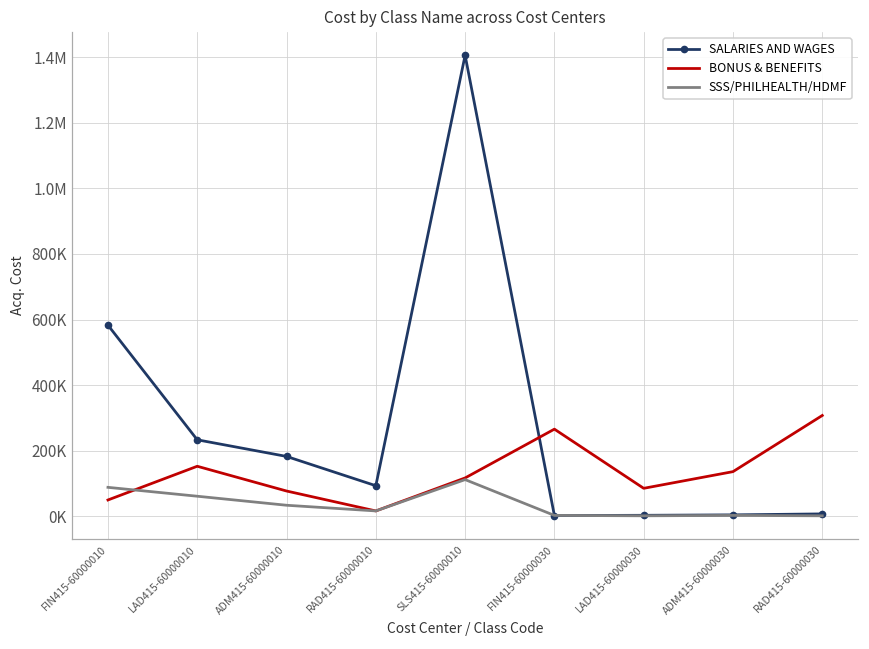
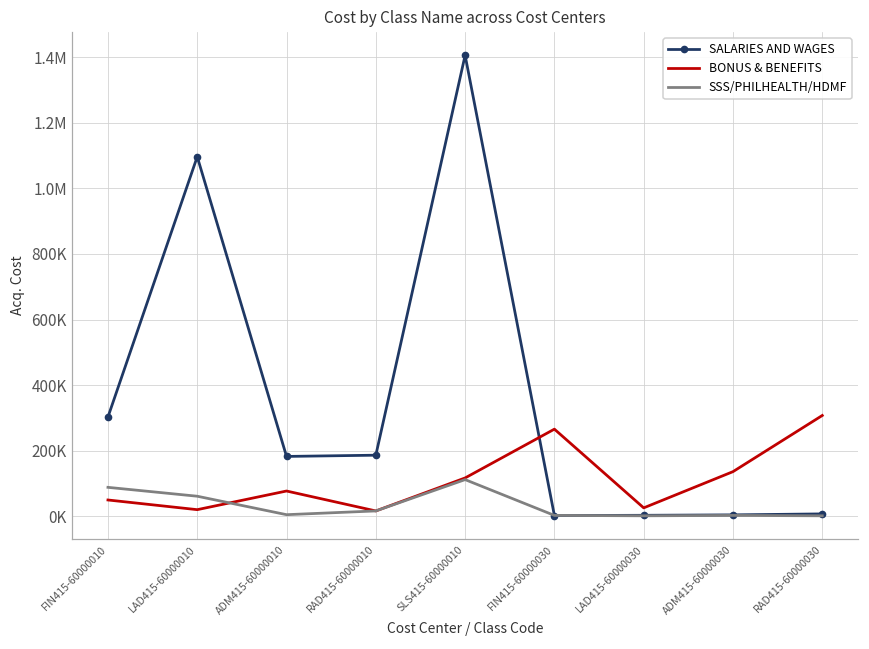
SALARIES AND WAGES, FIN415-60000010: 580000 -> 300000
SALARIES AND WAGES, LAD415-60000010: 230000 -> 1100000
BONUS & BENEFITS, LAD415-60000010: 150000 -> 20000
SSS/PHILHEALTH/HDMF, ADM415-60000010: 30000 -> 0
SALARIES AND WAGES, RAD415-60000010: 90000 -> 190000
BONUS & BENEFITS, LAD415-60000030: 90000 -> 30000
